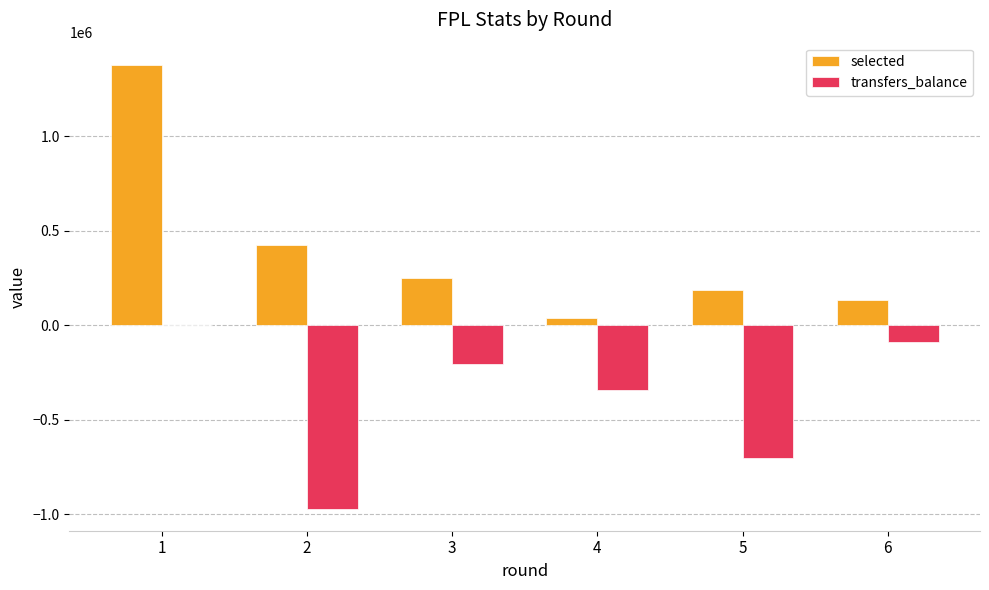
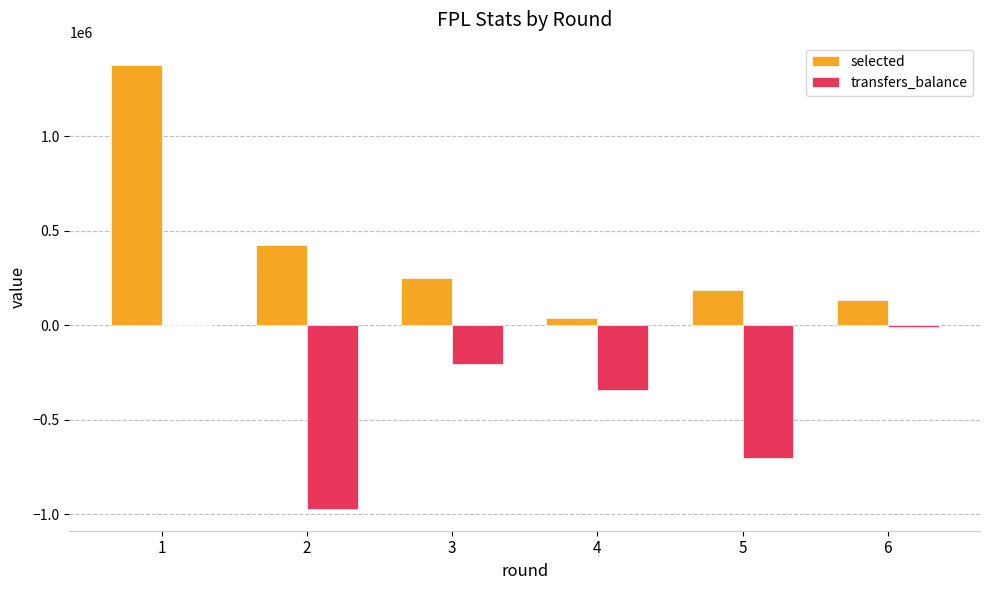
transfers_balance, 6: -90000 -> -10000
